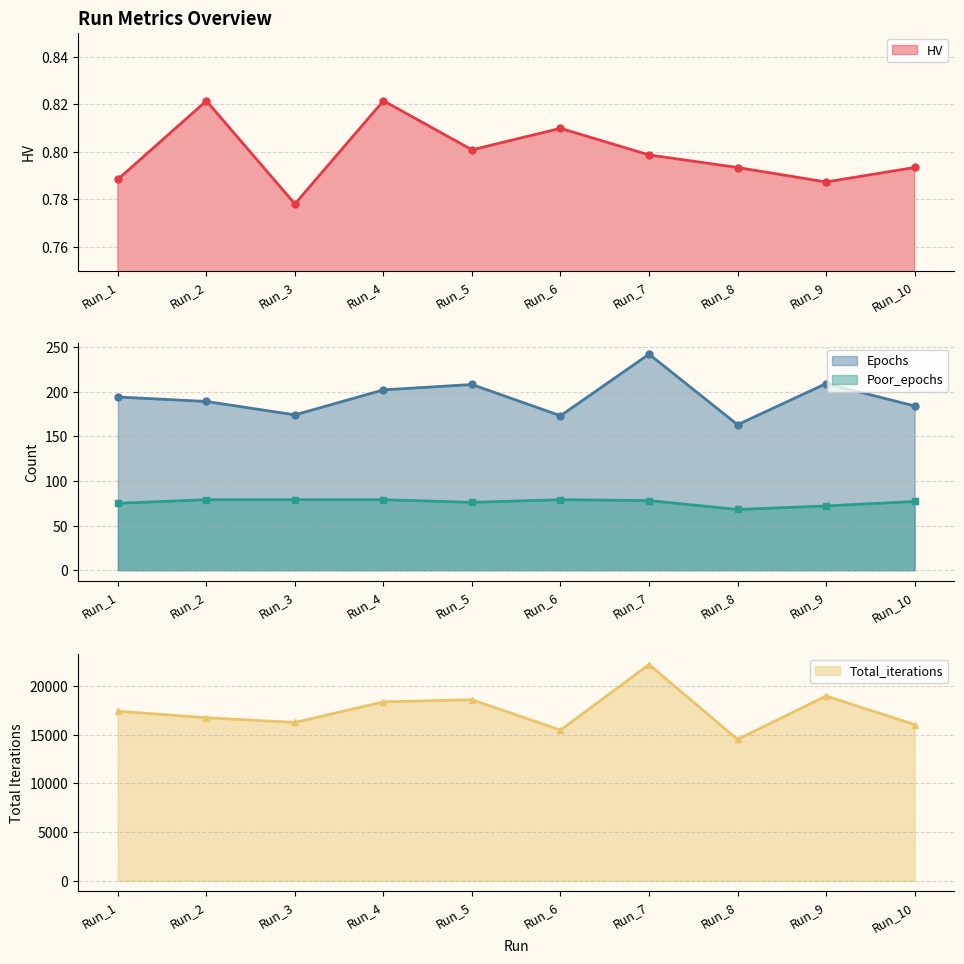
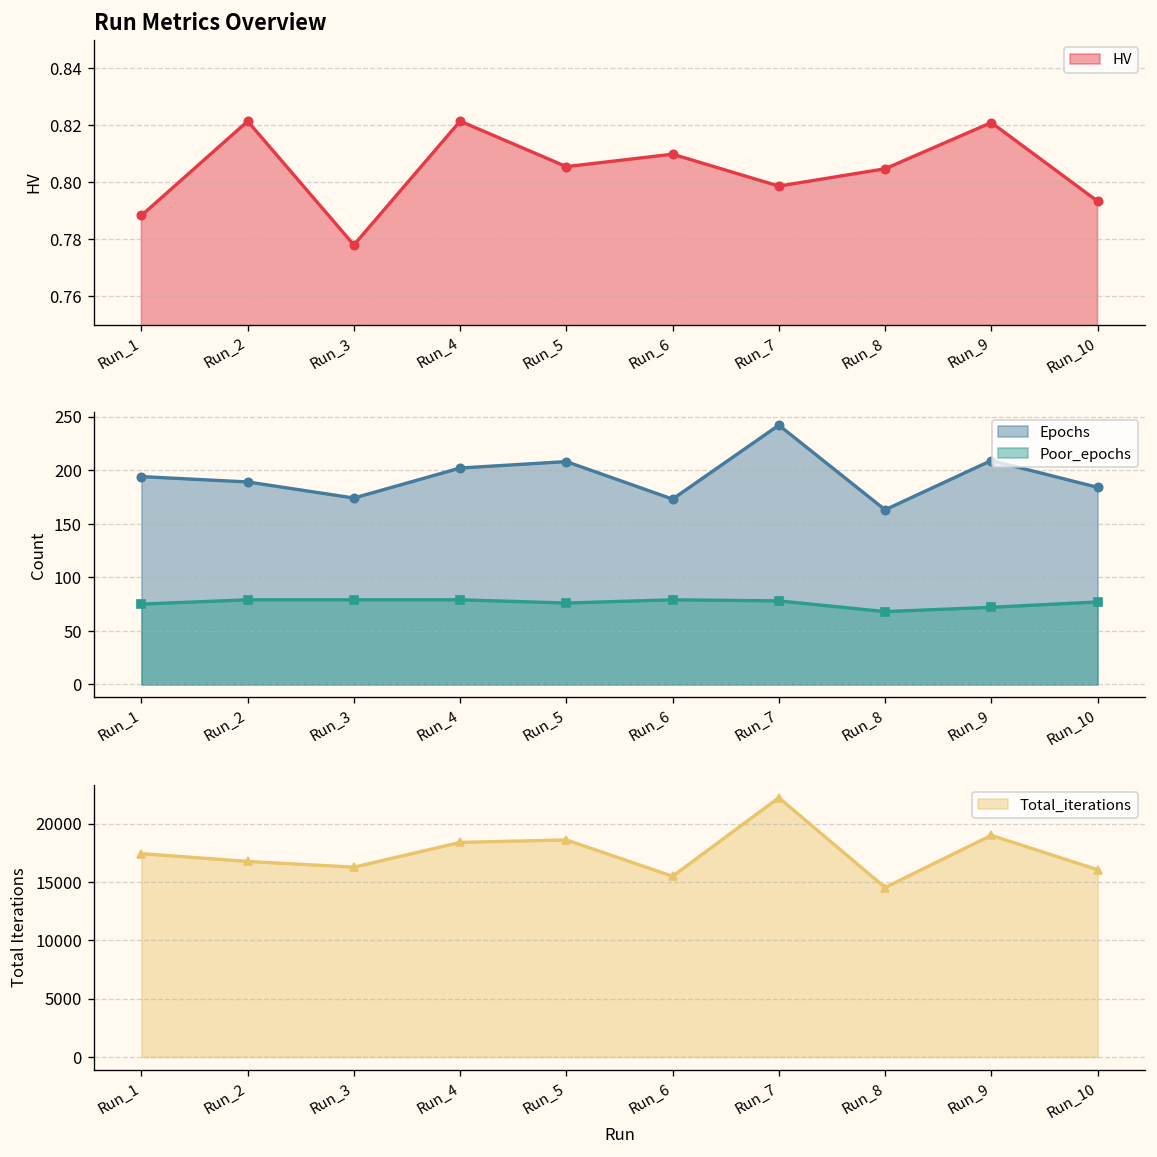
Run Metrics Overview, Run_5: 0.801 -> 0.805
Run Metrics Overview, Run_8: 0.793 -> 0.805
Run Metrics Overview, Run_9: 0.787 -> 0.821
